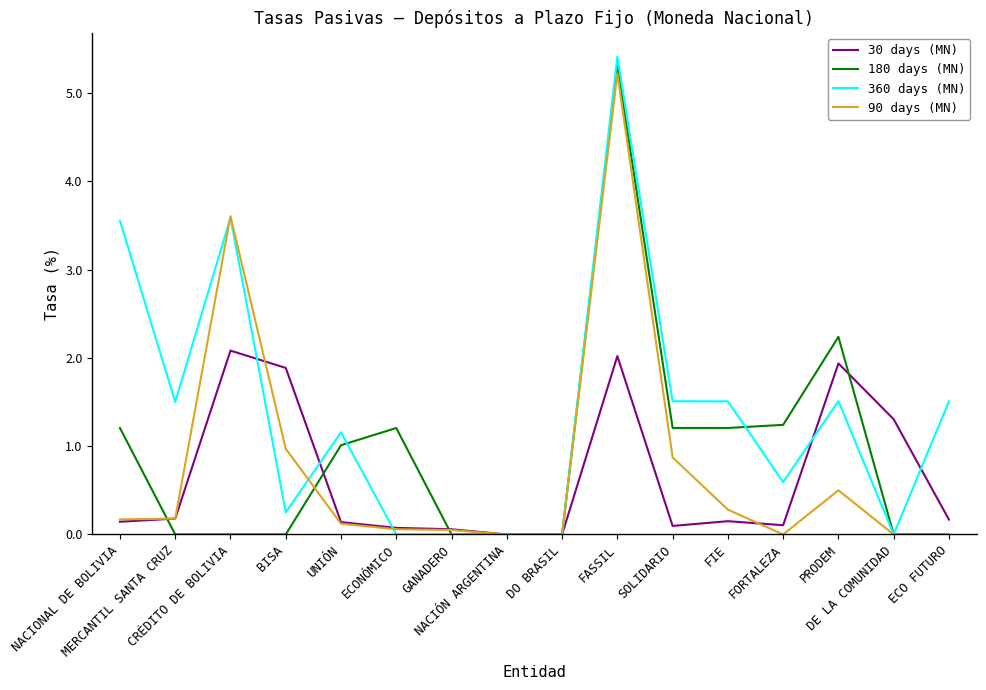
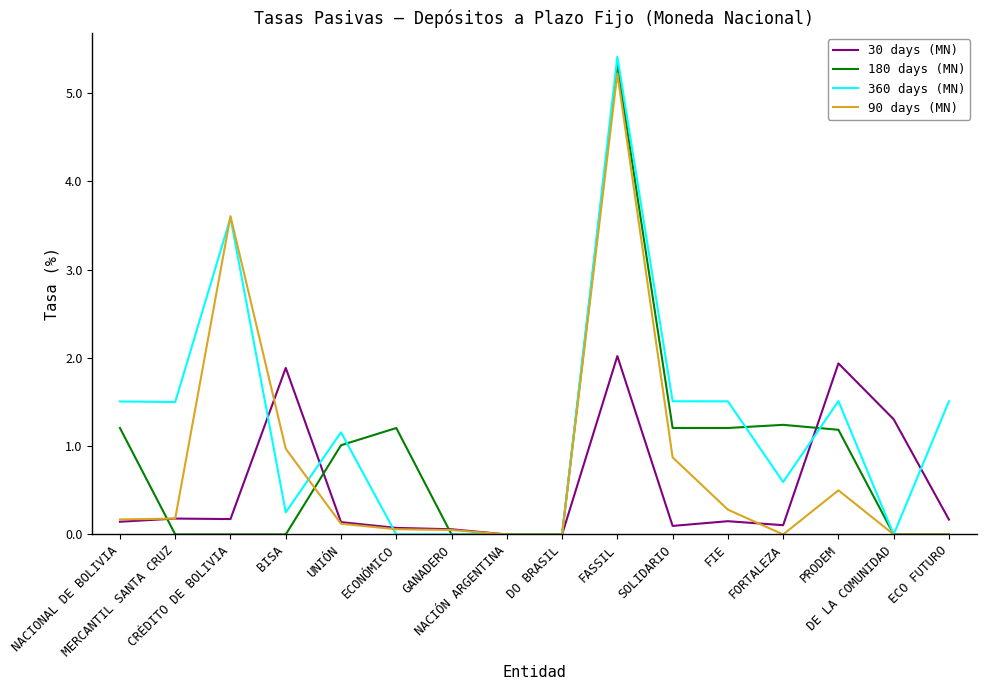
360 days (MN), NACIONAL DE BOLIVIA: 3.6 -> 1.5
30 days (MN), CRÉDITO DE BOLIVIA: 2.1 -> 0.2
180 days (MN), PRODEM: 2.2 -> 1.2
